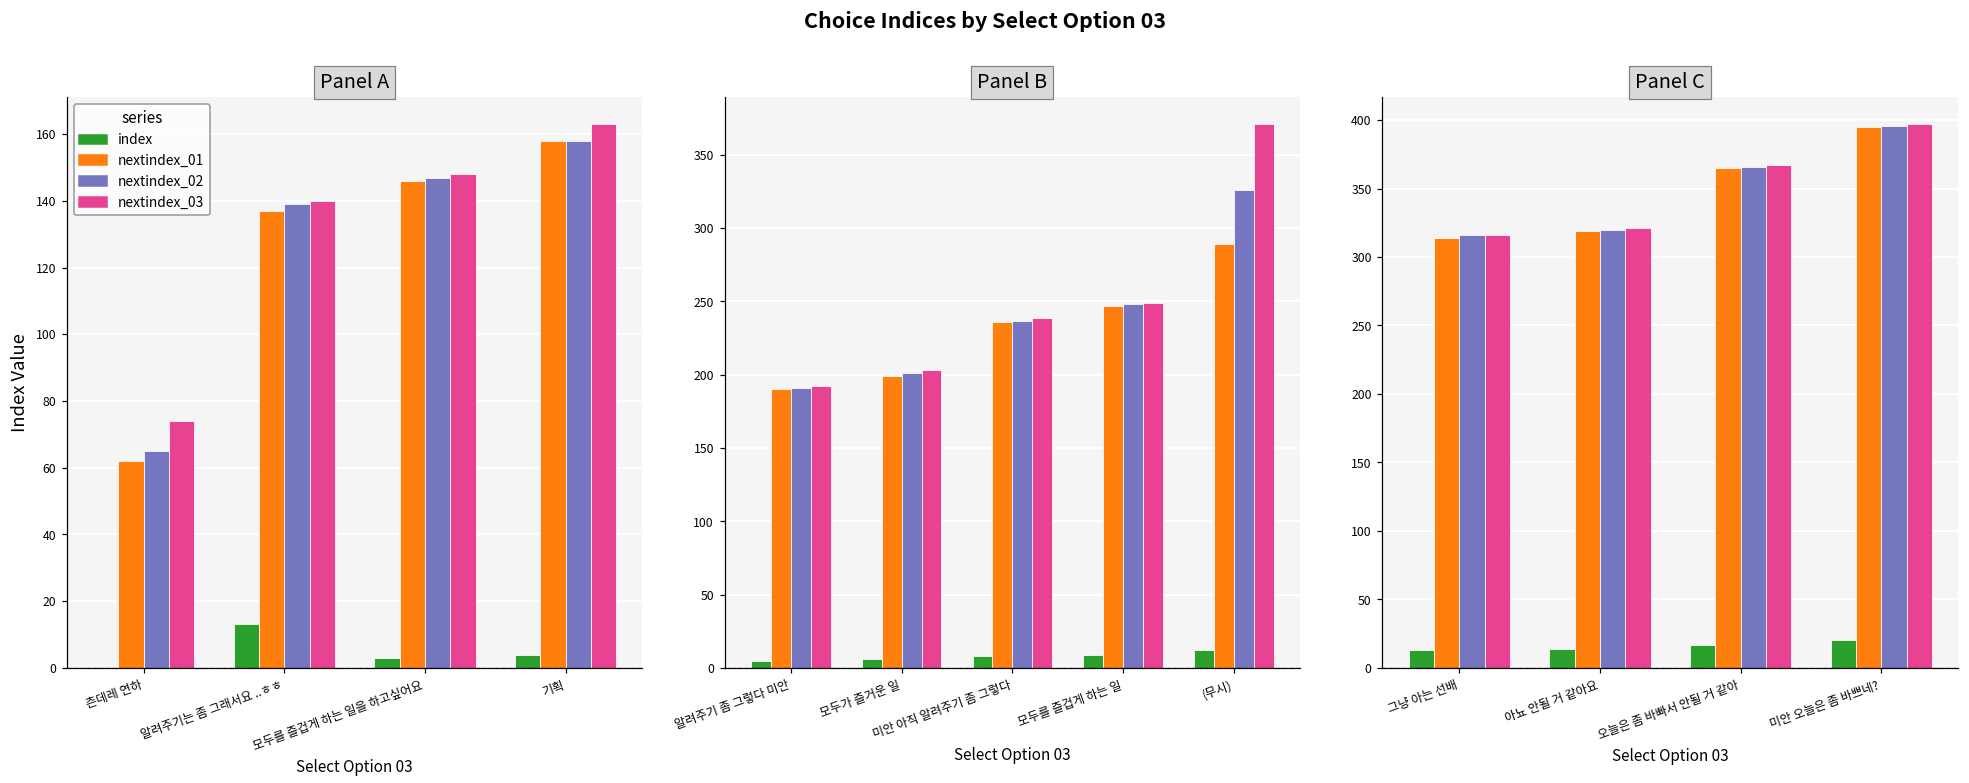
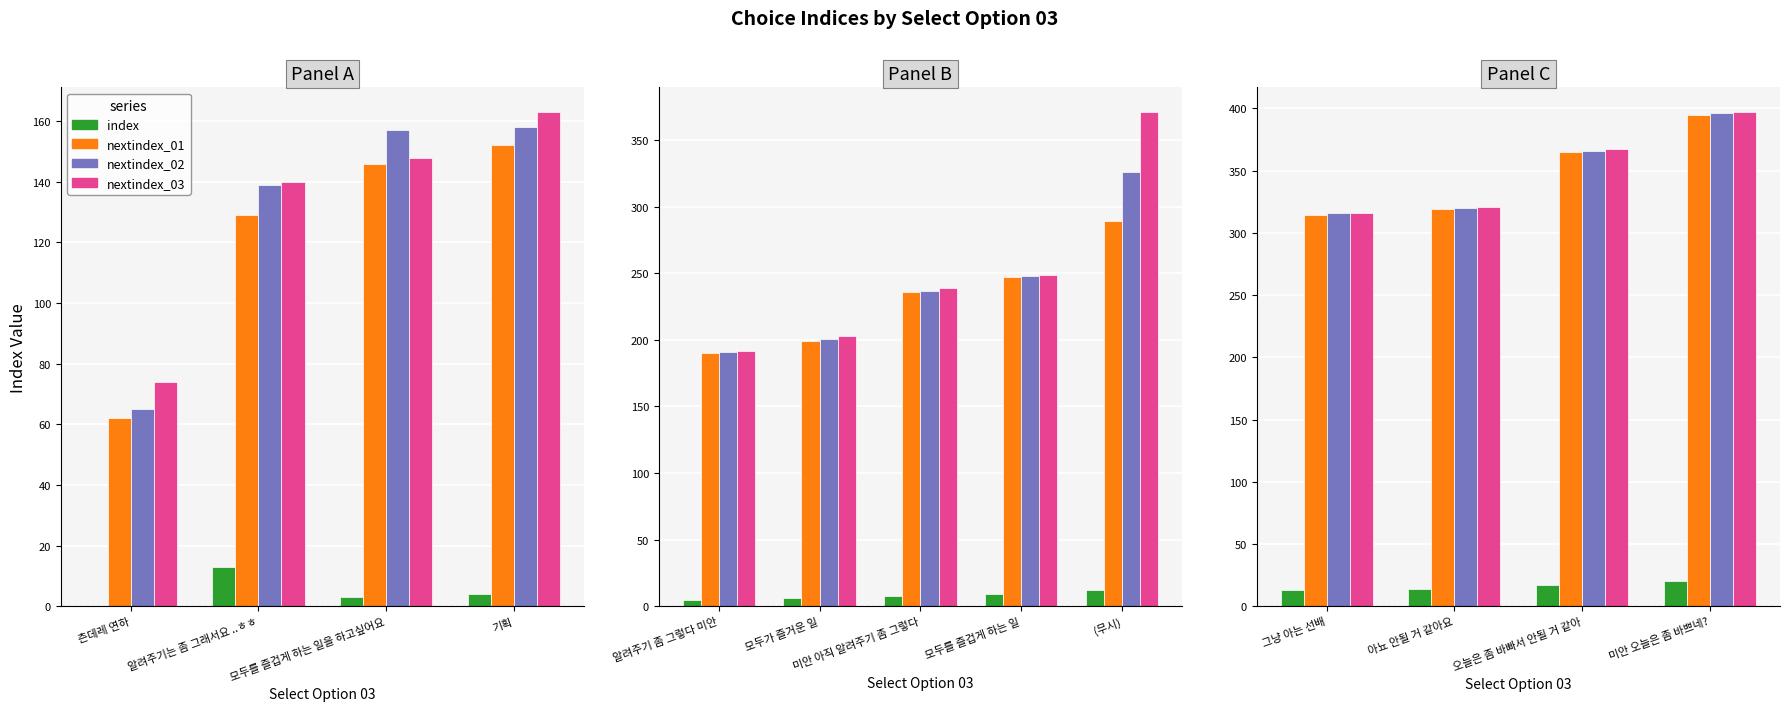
Panel A, nextindex_01, 알려주기는 좀 그래서요 ..ㅎㅎ: 137 -> 129
Panel A, nextindex_02, 모두를 즐겁게 하는 일을 하고싶어요: 147 -> 157
Panel A, nextindex_01, 기획: 158 -> 152
